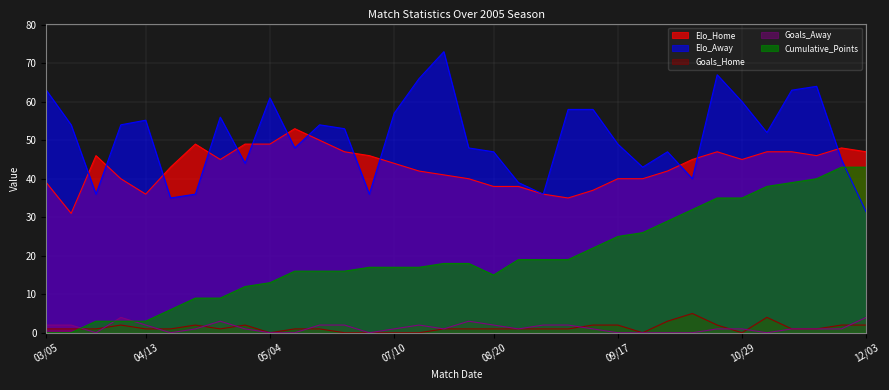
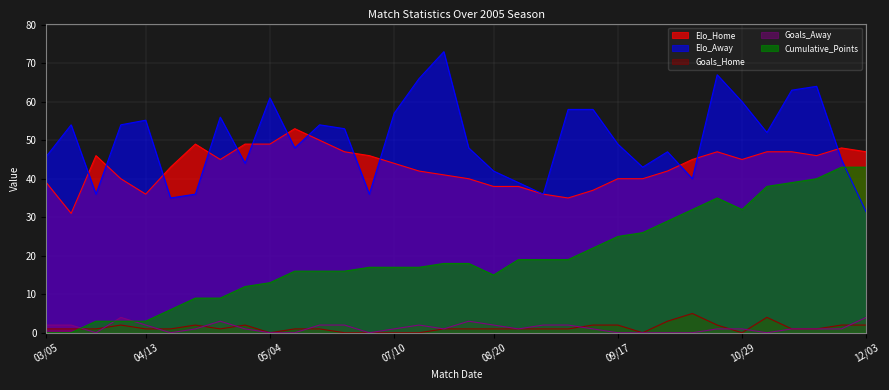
Elo_Away, 03/05: 63 -> 46
Elo_Away, 08/20: 47 -> 42
Cumulative_Points, 10/29: 35 -> 32
